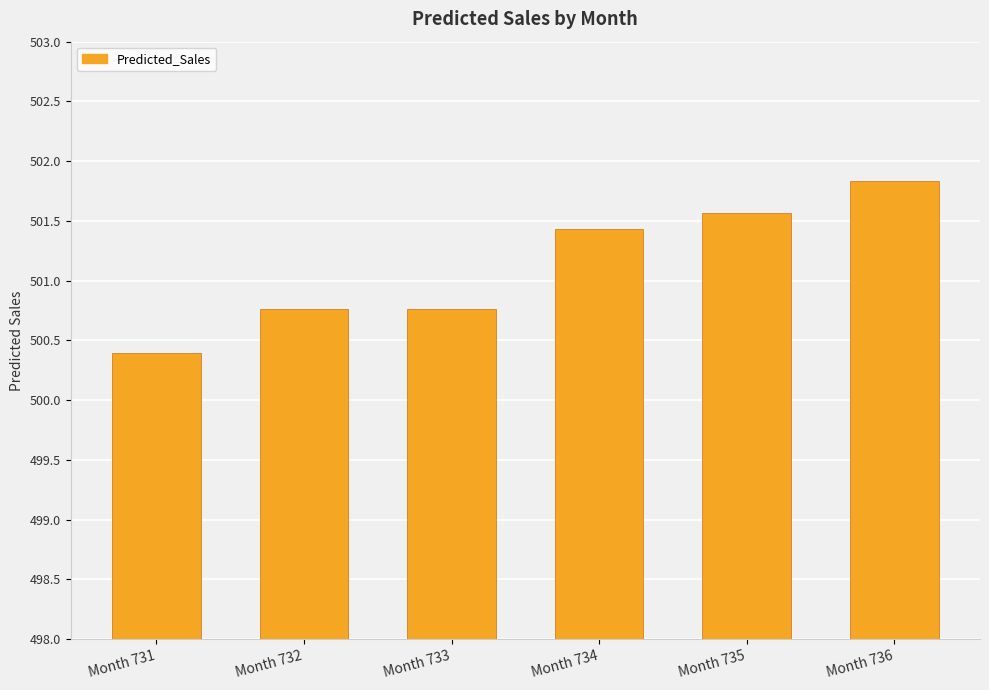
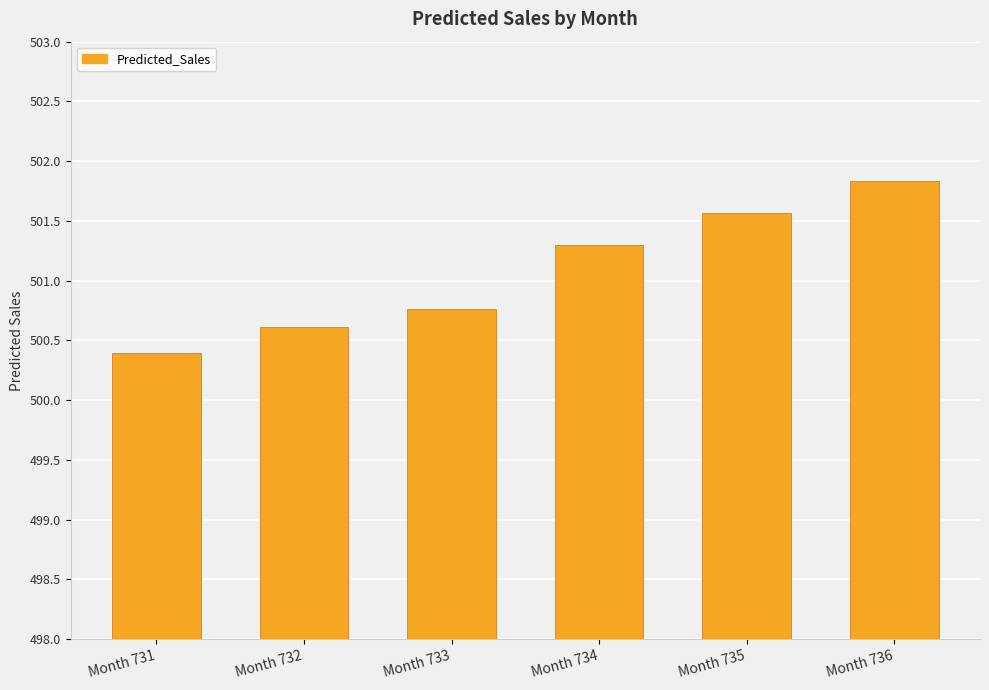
Month 732: 500.76 -> 500.62
Month 734: 501.44 -> 501.30
